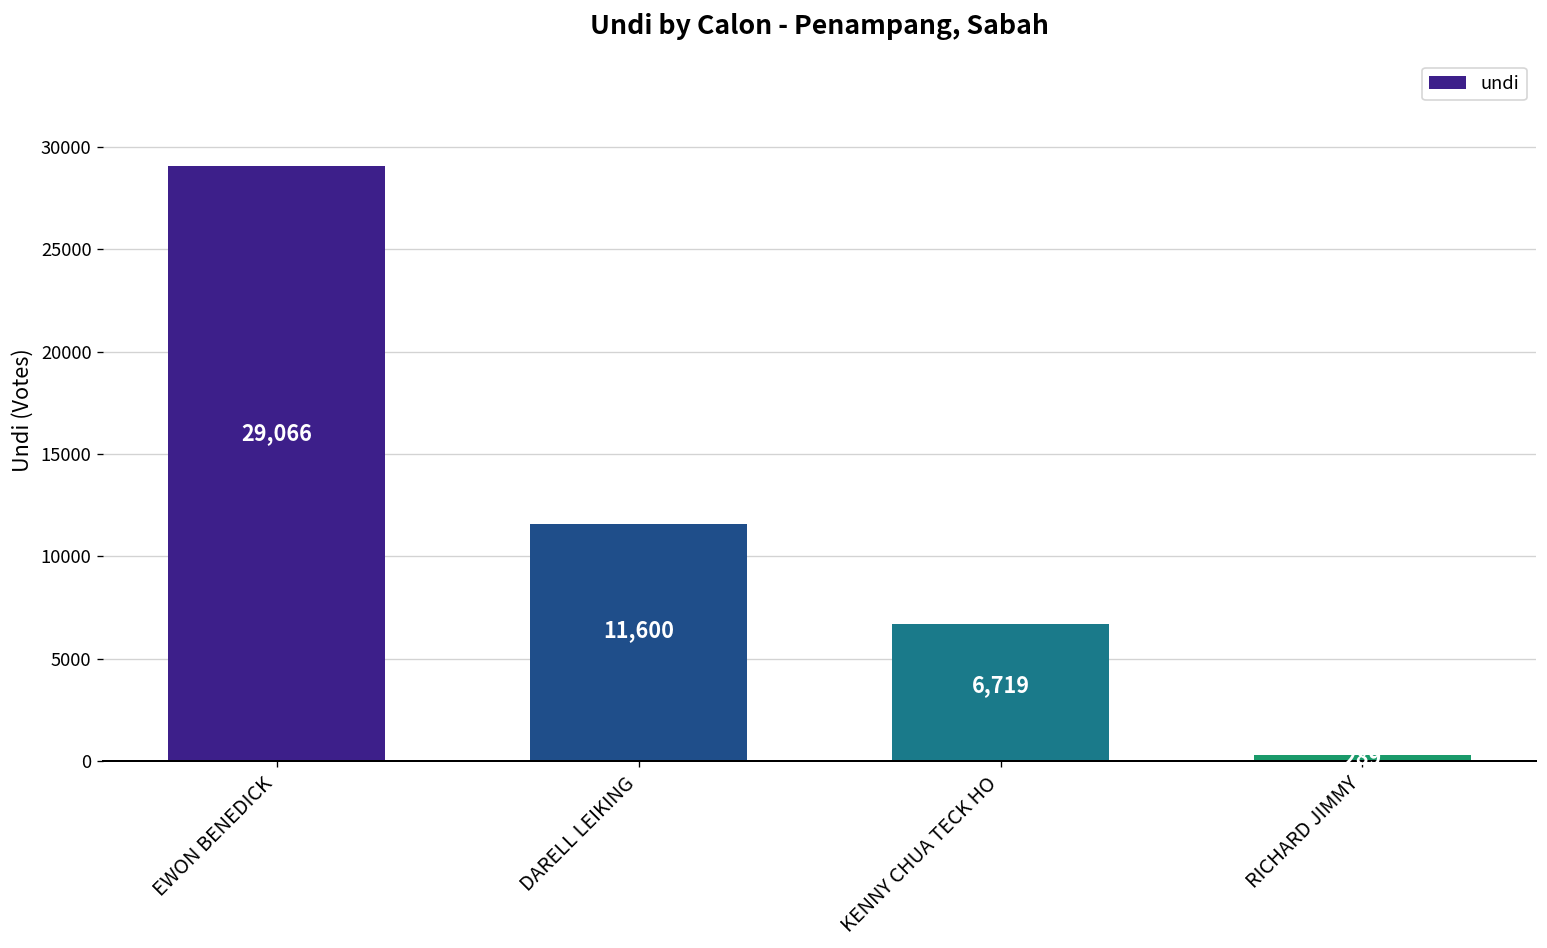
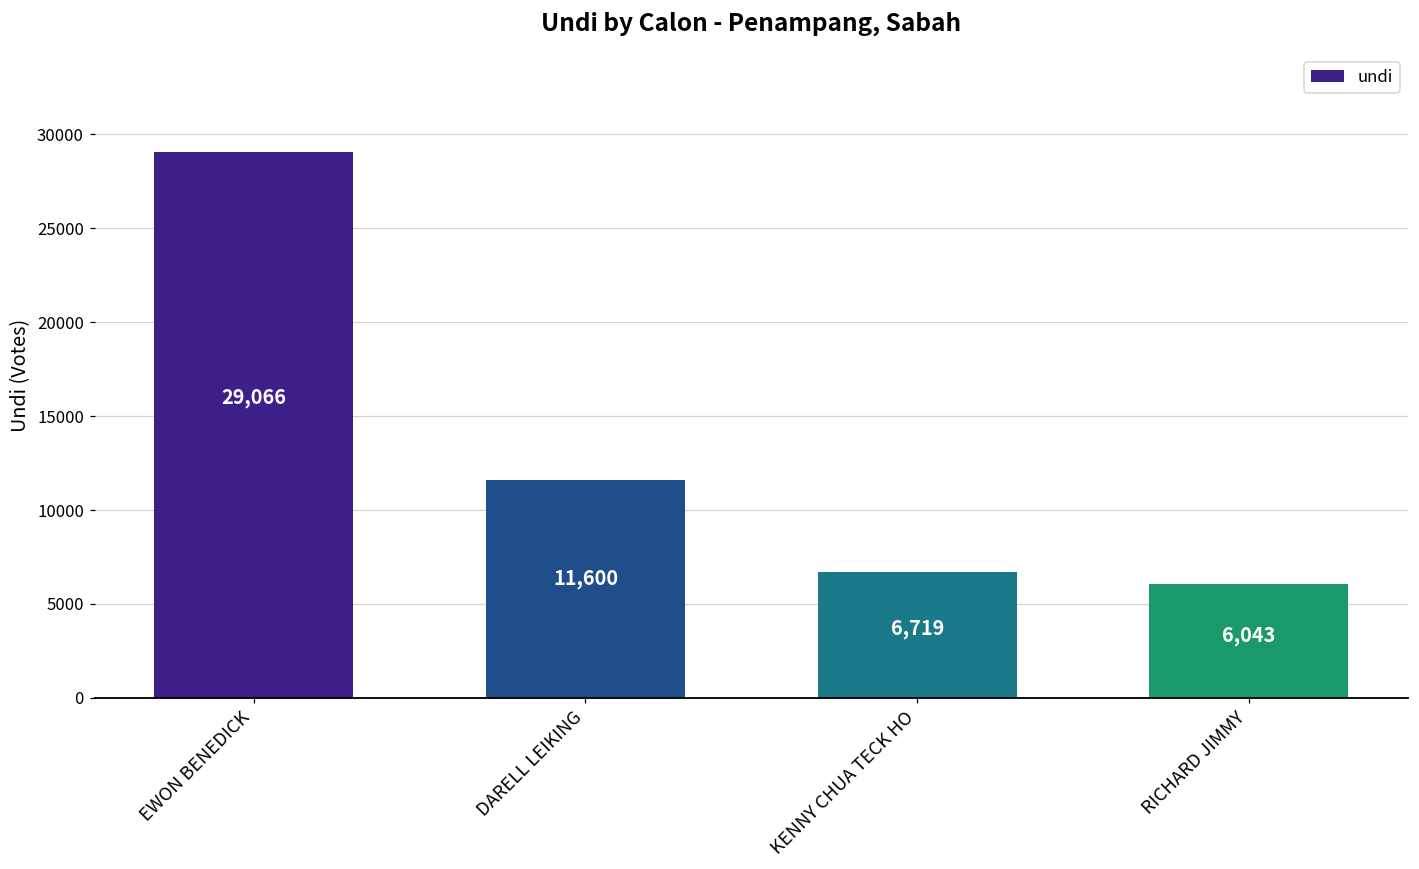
RICHARD JIMMY: 300 -> 6000
